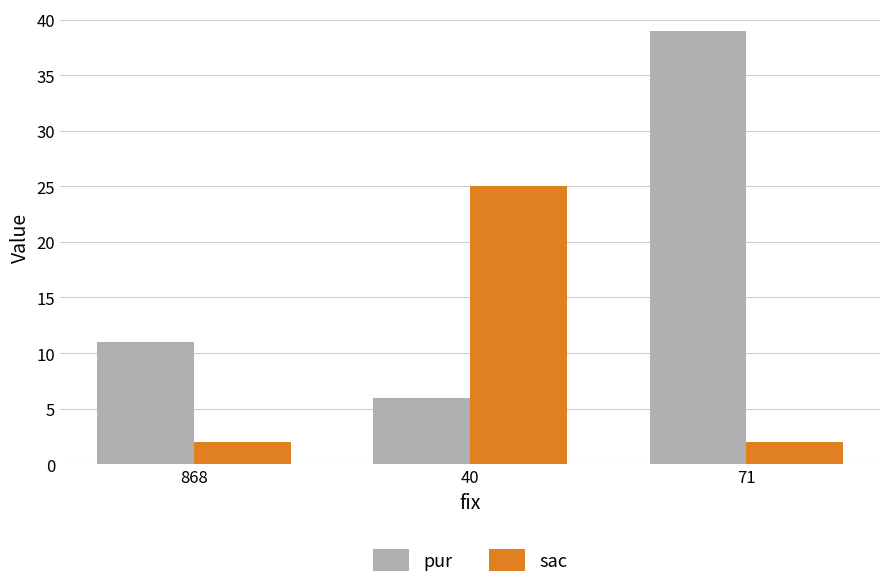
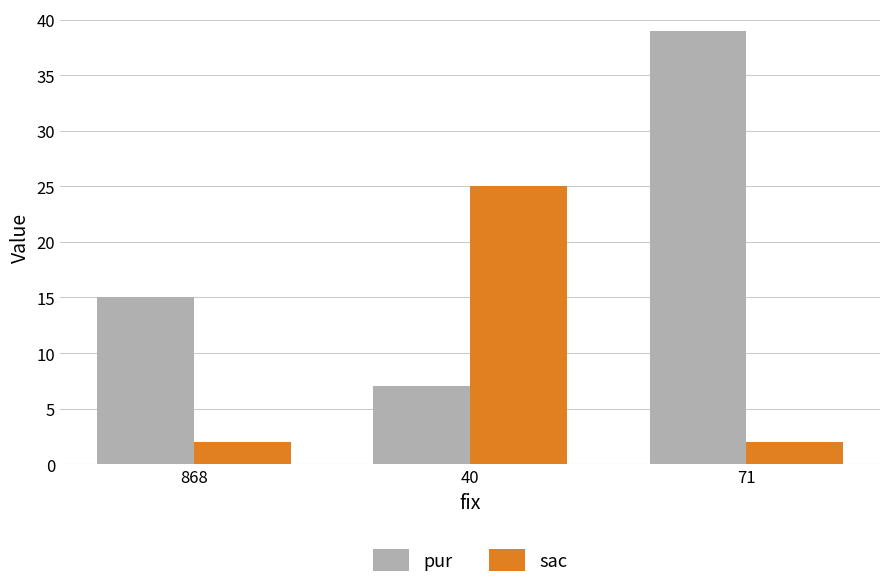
pur, 868: 11 -> 15
pur, 40: 6 -> 7
